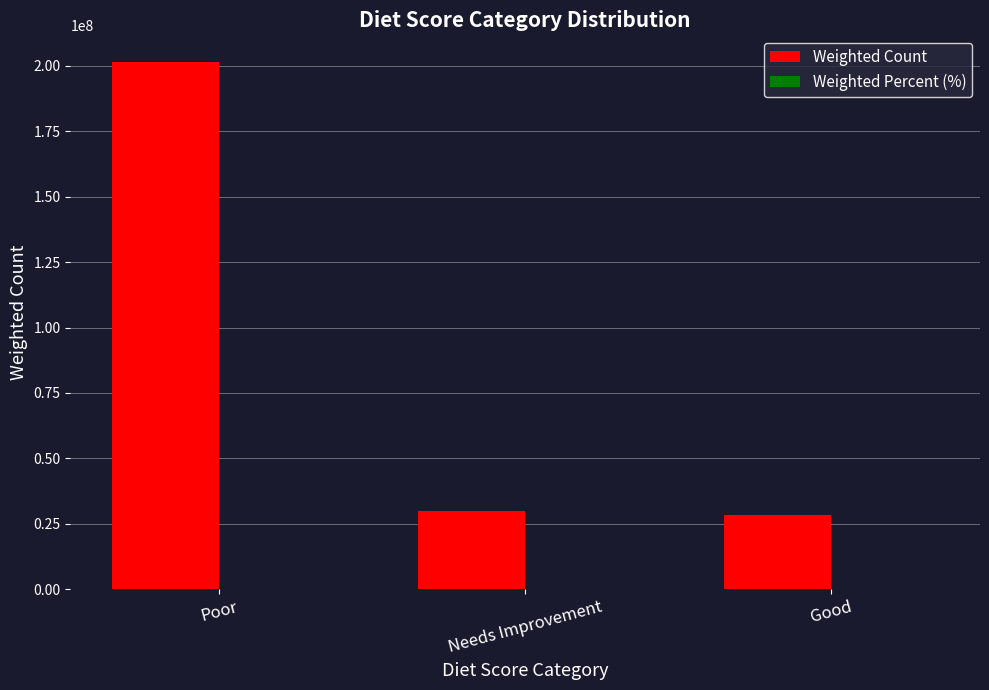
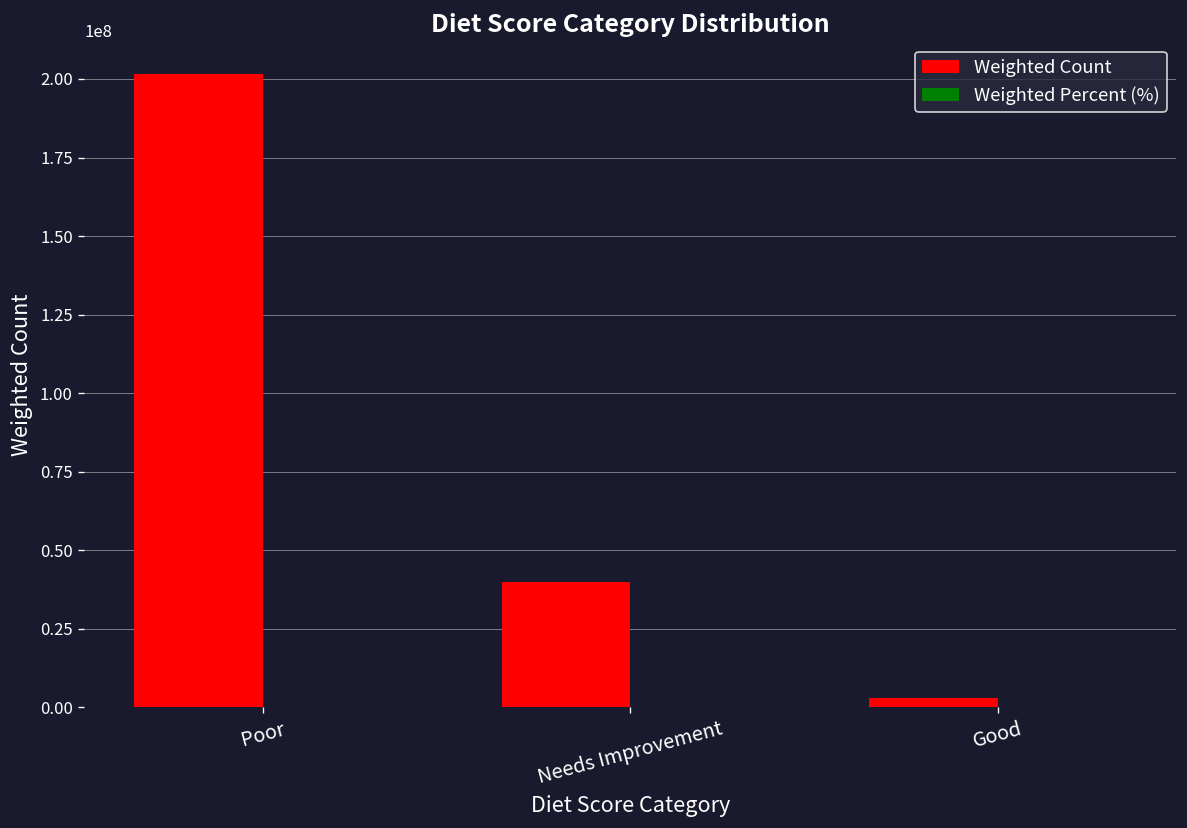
Weighted Count, Needs Improvement: 30000000 -> 40000000
Weighted Count, Good: 28000000 -> 3000000
